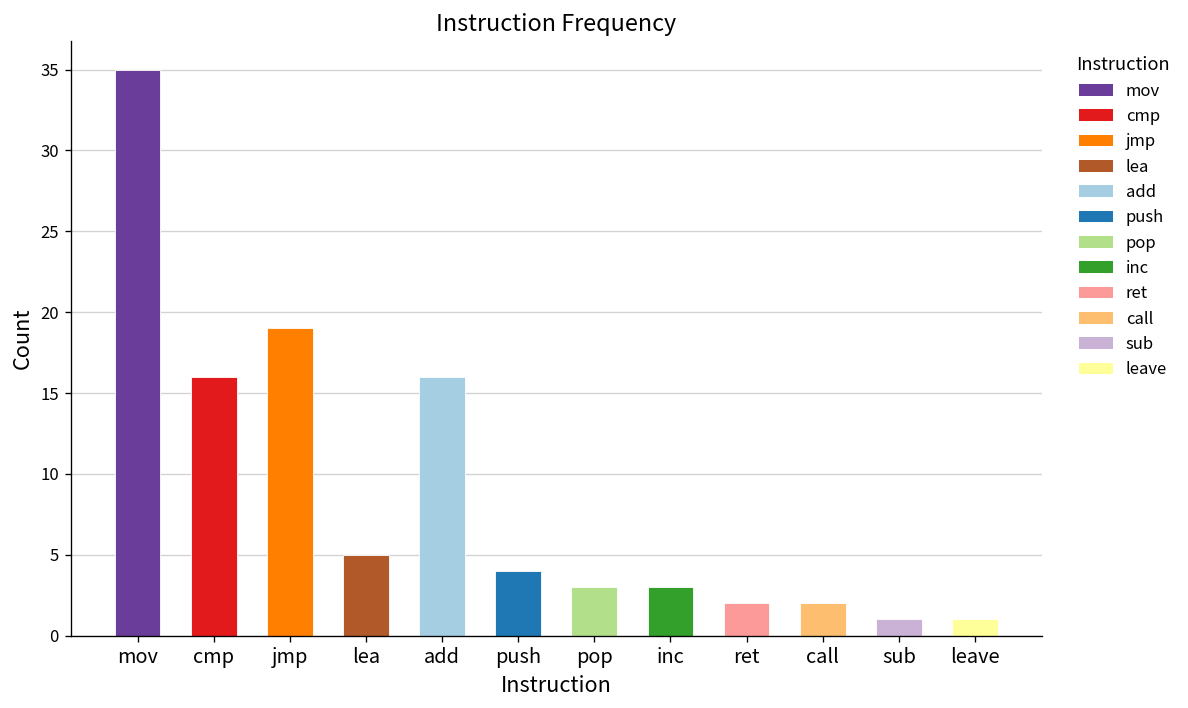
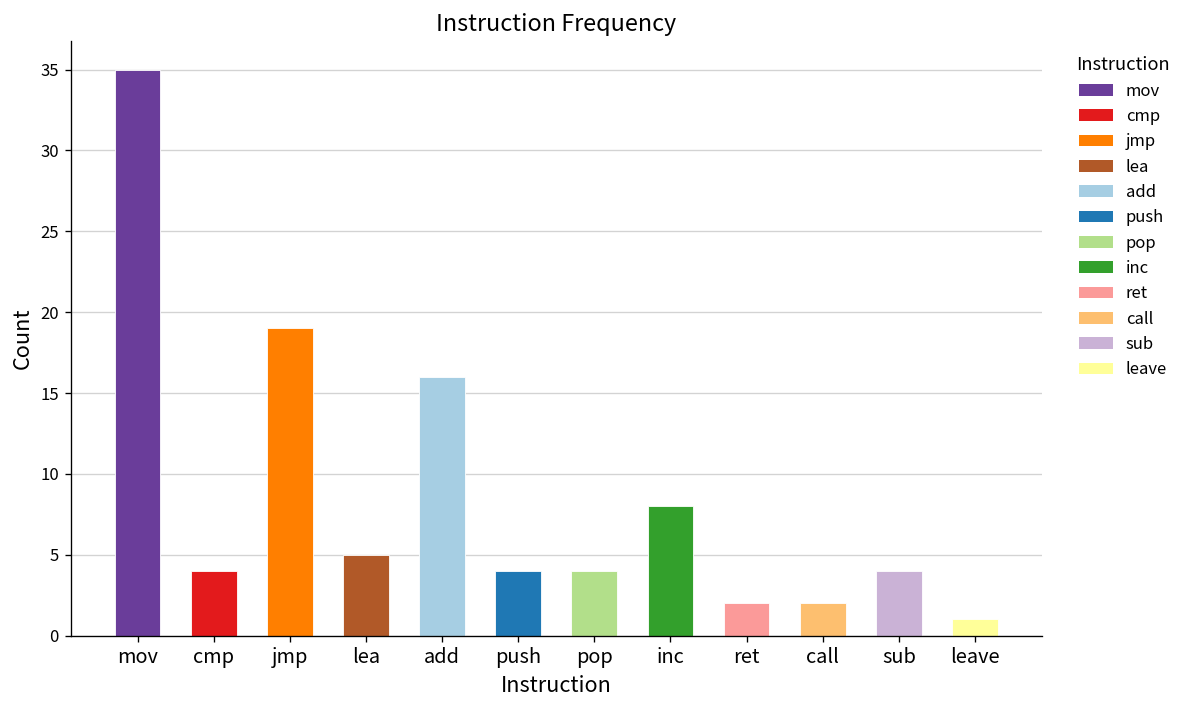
cmp: 16 -> 4
pop: 3 -> 4
inc: 3 -> 8
sub: 1 -> 4
